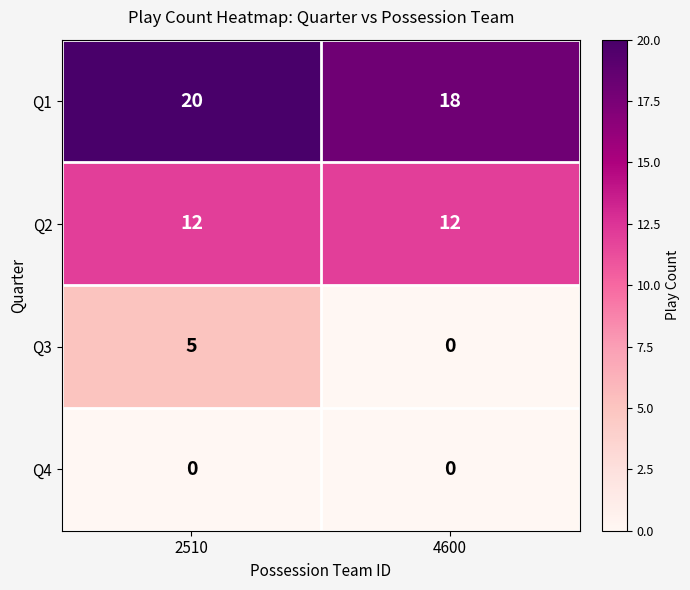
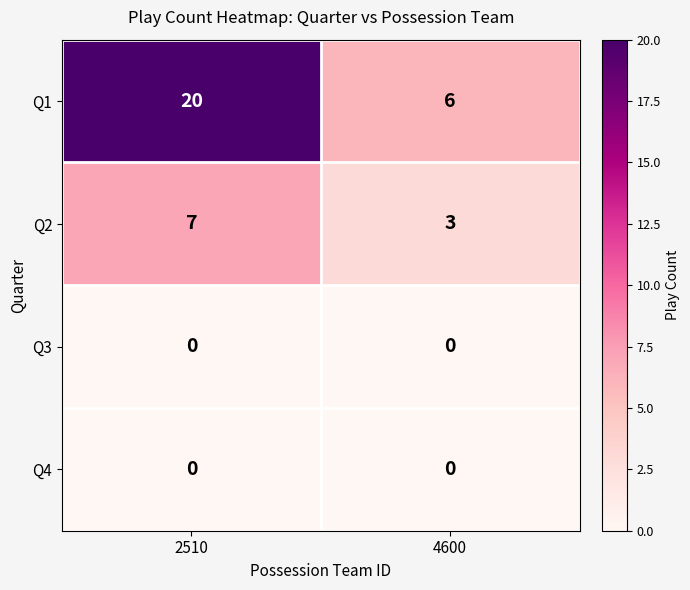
Q1, 4600: 18 -> 6
Q2, 2510: 12 -> 7
Q2, 4600: 12 -> 3
Q3, 2510: 5 -> 0
